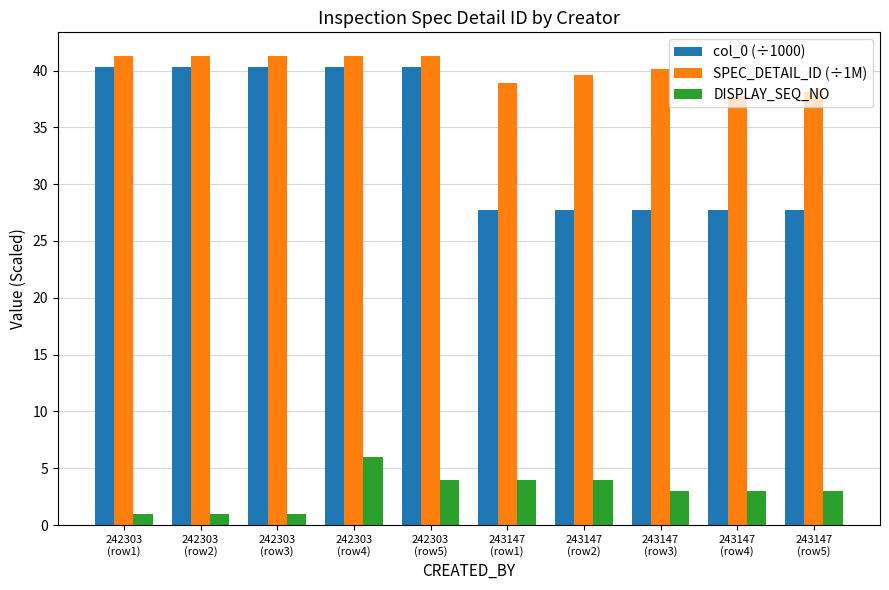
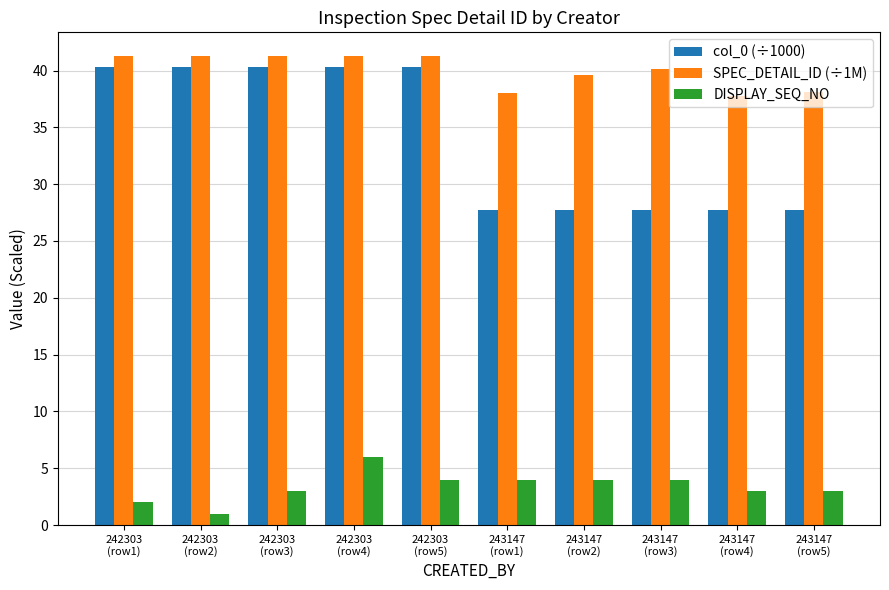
DISPLAY_SEQ_NO, 242303 (row1): 1 -> 2
DISPLAY_SEQ_NO, 242303 (row3): 1 -> 3
SPEC_DETAIL_ID (÷1M), 243147 (row1): 38.9 -> 38.0
DISPLAY_SEQ_NO, 243147 (row3): 3 -> 4
